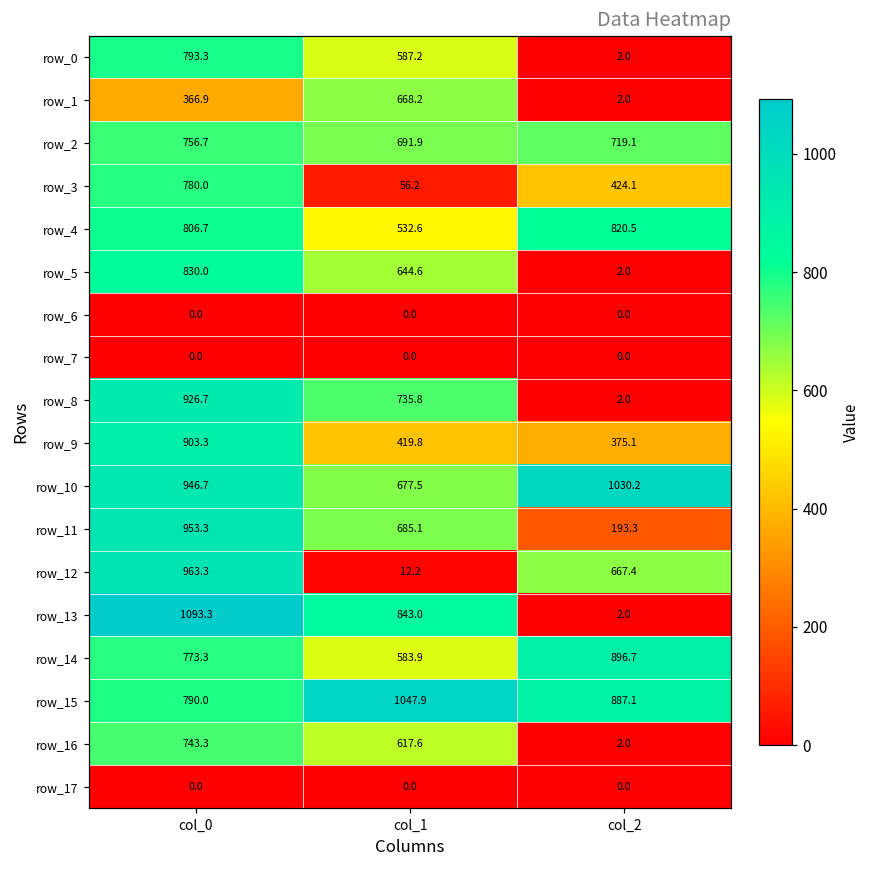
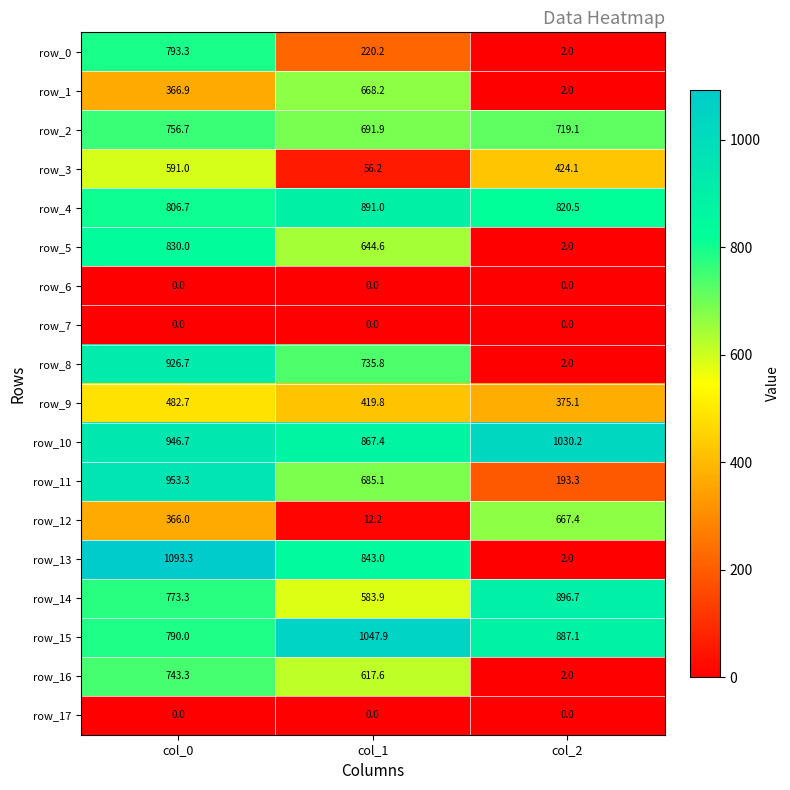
row_0, col_1: 587.2 -> 220.2
row_3, col_0: 780.0 -> 591.0
row_4, col_1: 532.6 -> 891.0
row_9, col_0: 903.3 -> 482.7
row_10, col_1: 677.5 -> 867.4
row_12, col_0: 963.3 -> 366.0
